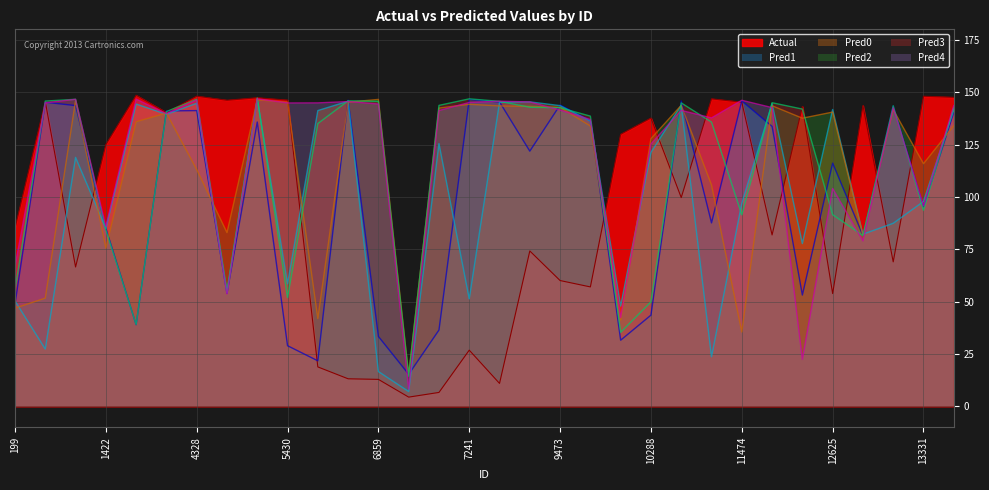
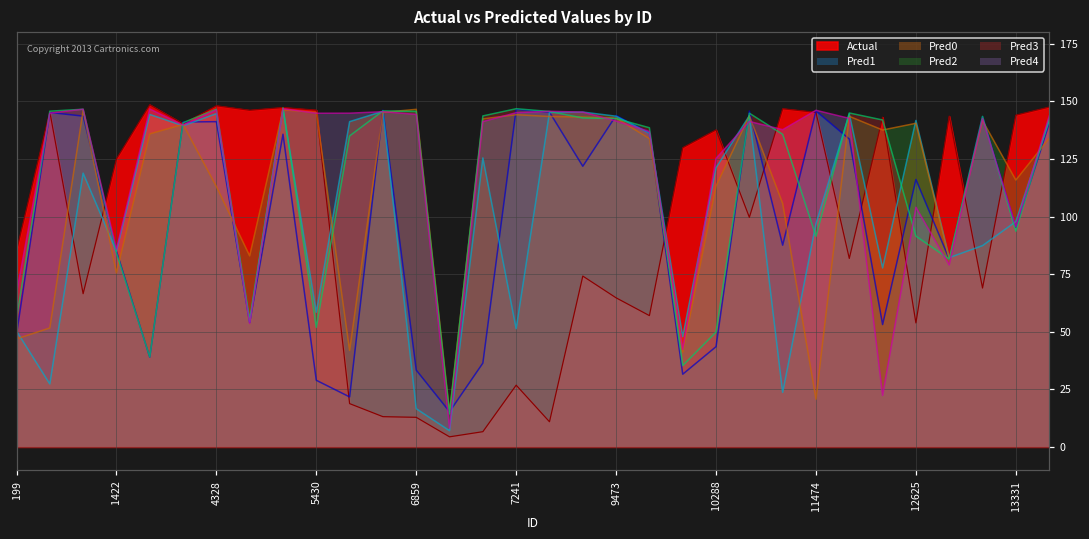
Actual, 9473: 60 -> 65
Pred2, 10288: 128 -> 113
Pred2, 11474: 35 -> 21
Actual, 13331: 148 -> 144
